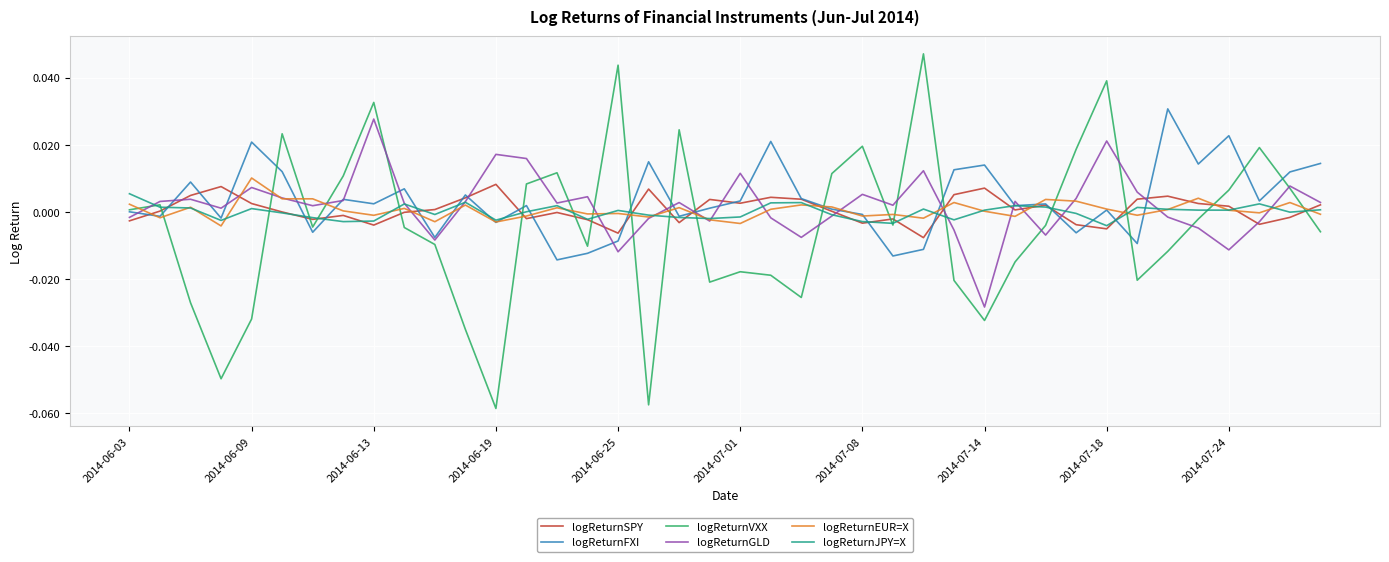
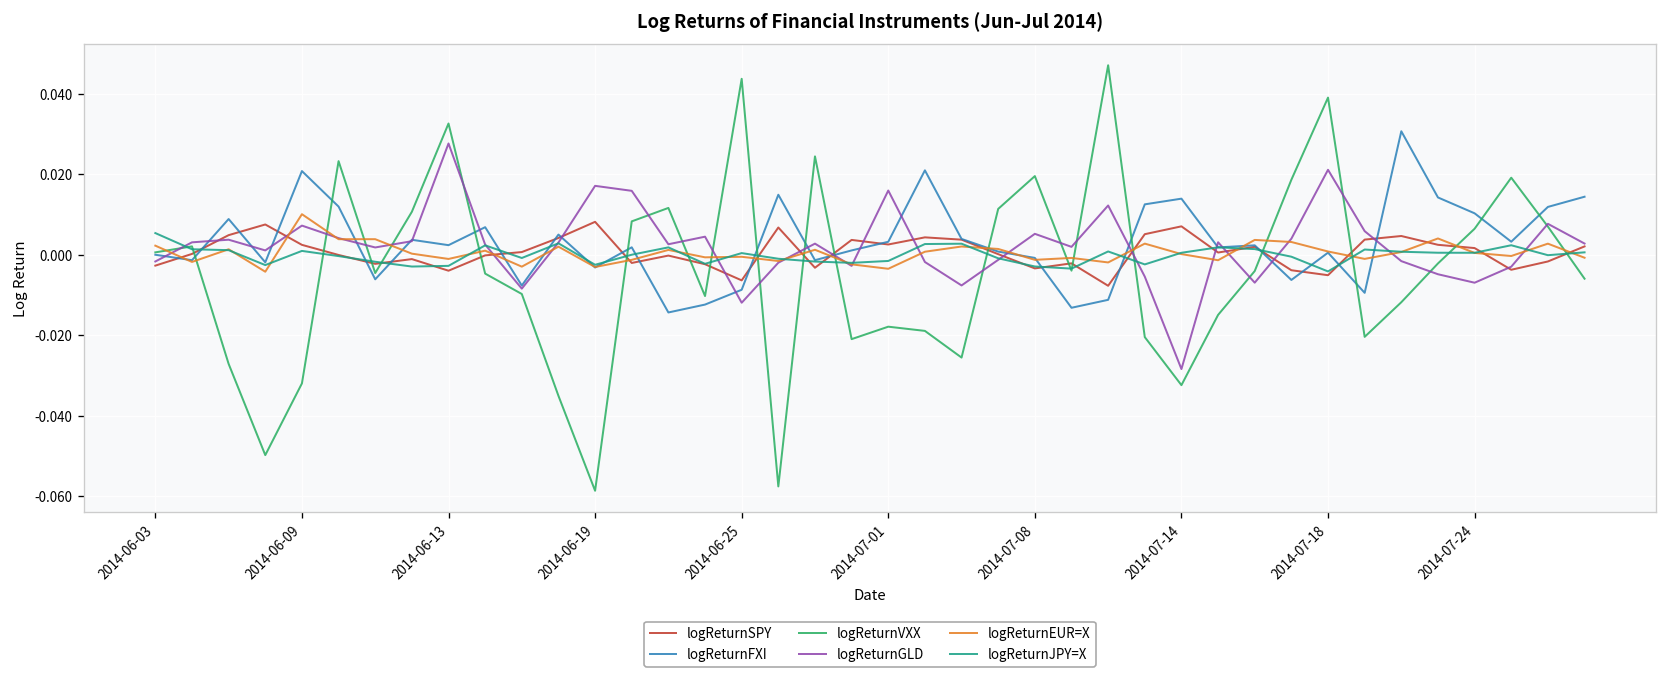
logReturnGLD, 2014-07-01: 0.011 -> 0.016
logReturnFXI, 2014-07-24: 0.023 -> 0.010
logReturnGLD, 2014-07-24: -0.011 -> -0.007
